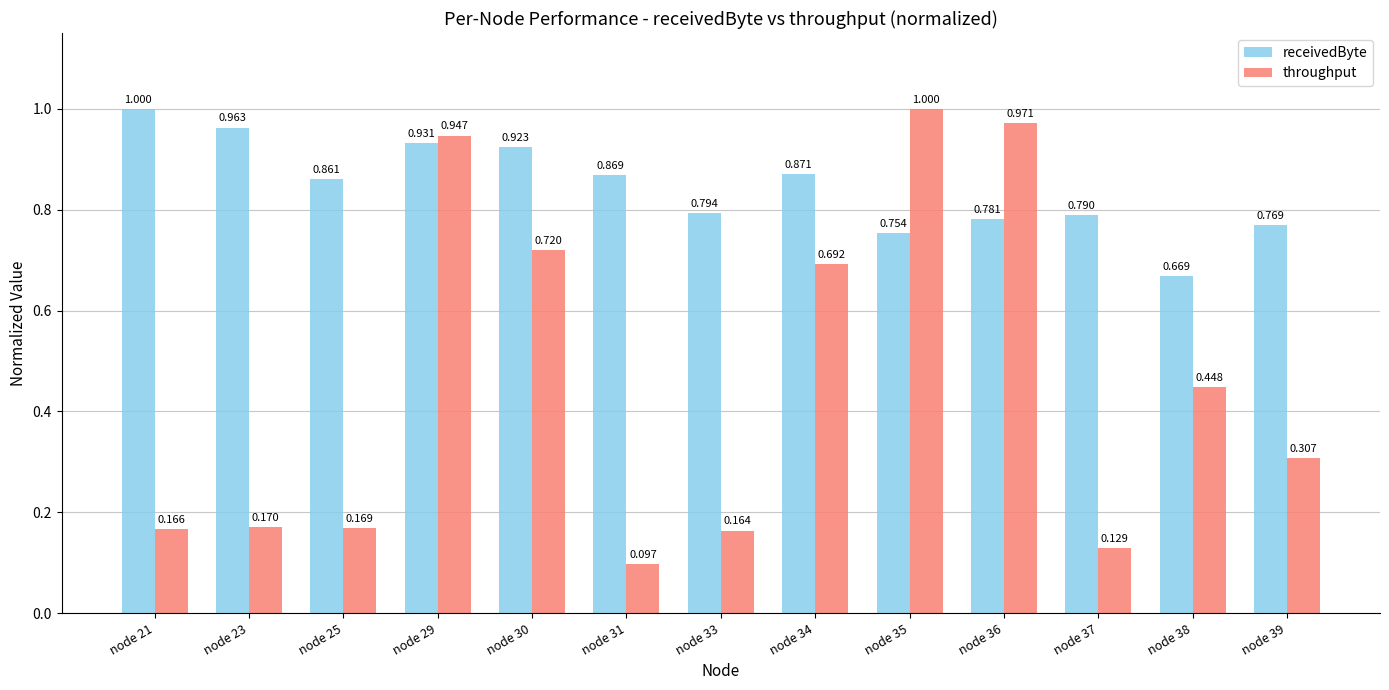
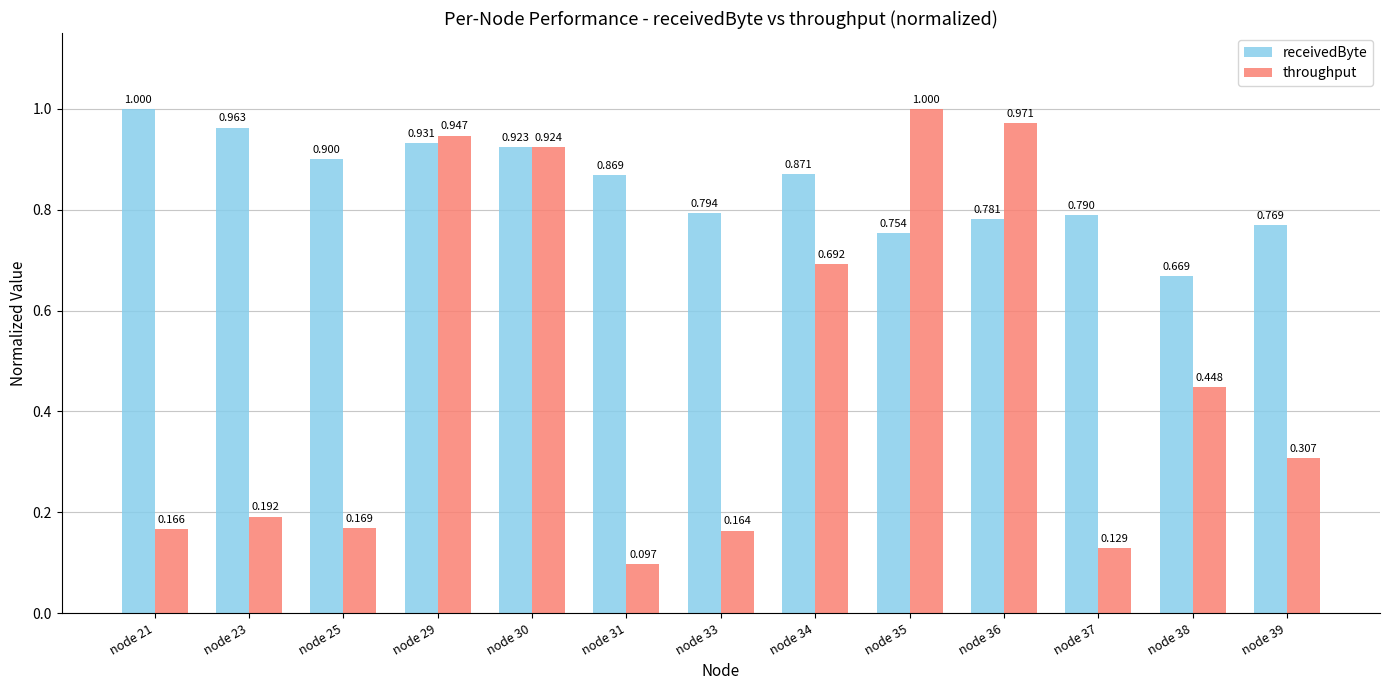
throughput, node 23: 0.170 -> 0.192
receivedByte, node 25: 0.861 -> 0.900
throughput, node 30: 0.720 -> 0.924
